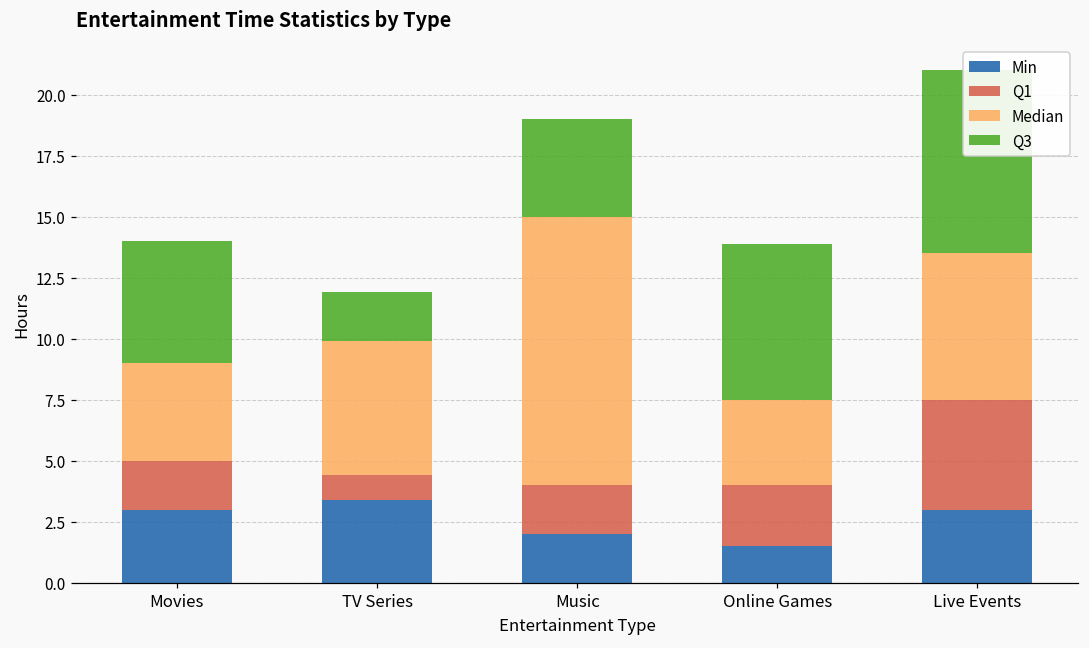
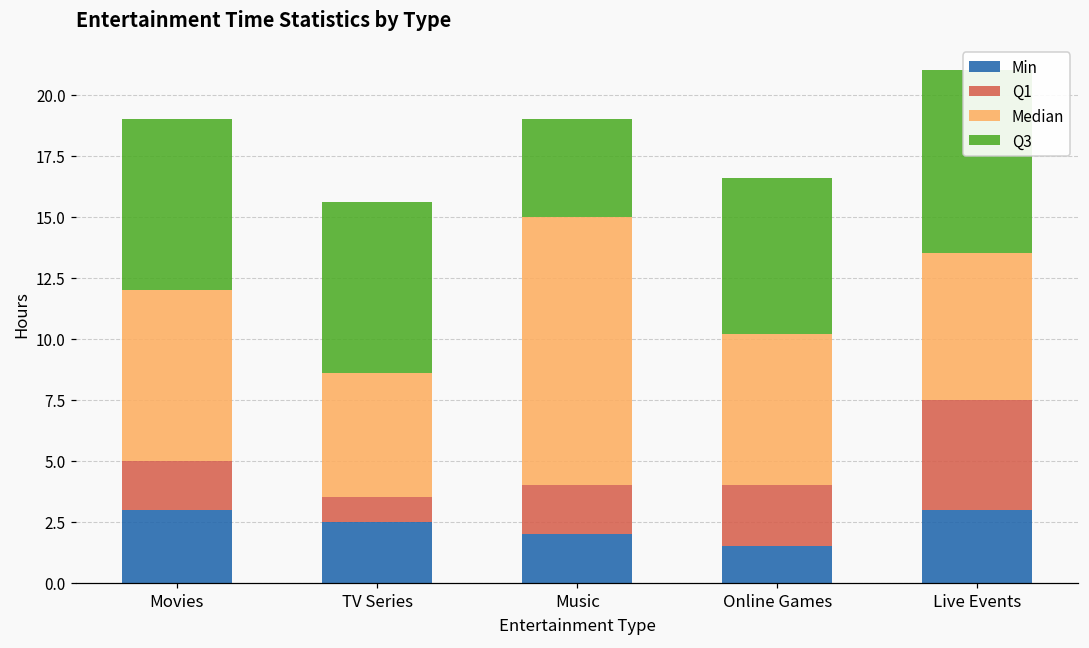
Median, Movies: 4 -> 7
Q3, Movies: 5 -> 7
Min, TV Series: 3.4 -> 2.5
Median, TV Series: 5.5 -> 5.1
Q3, TV Series: 2 -> 7
Median, Online Games: 3.5 -> 6.2
